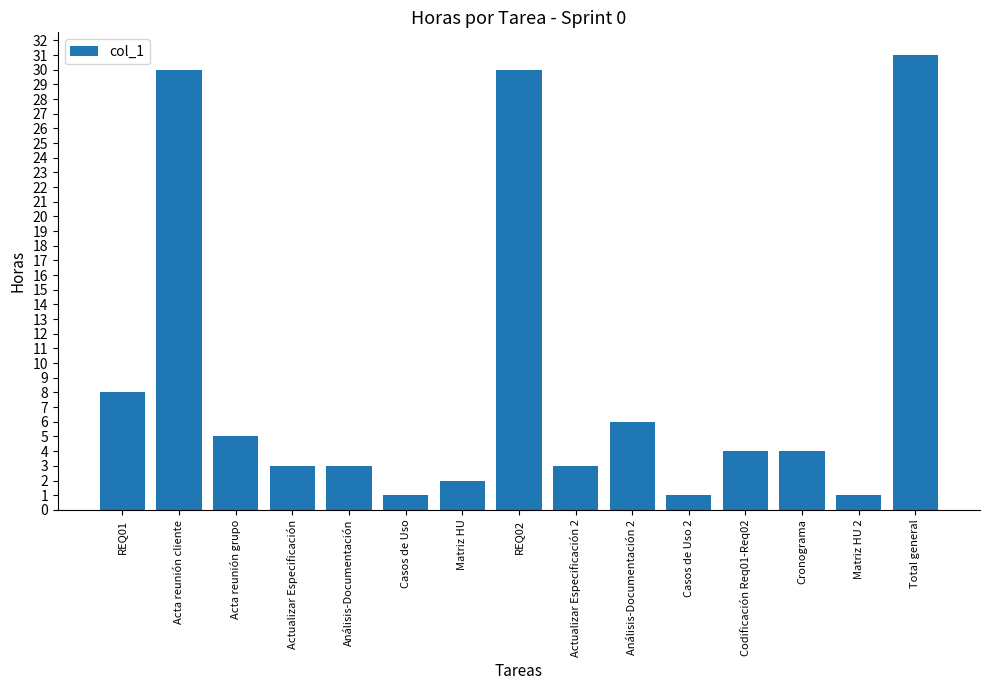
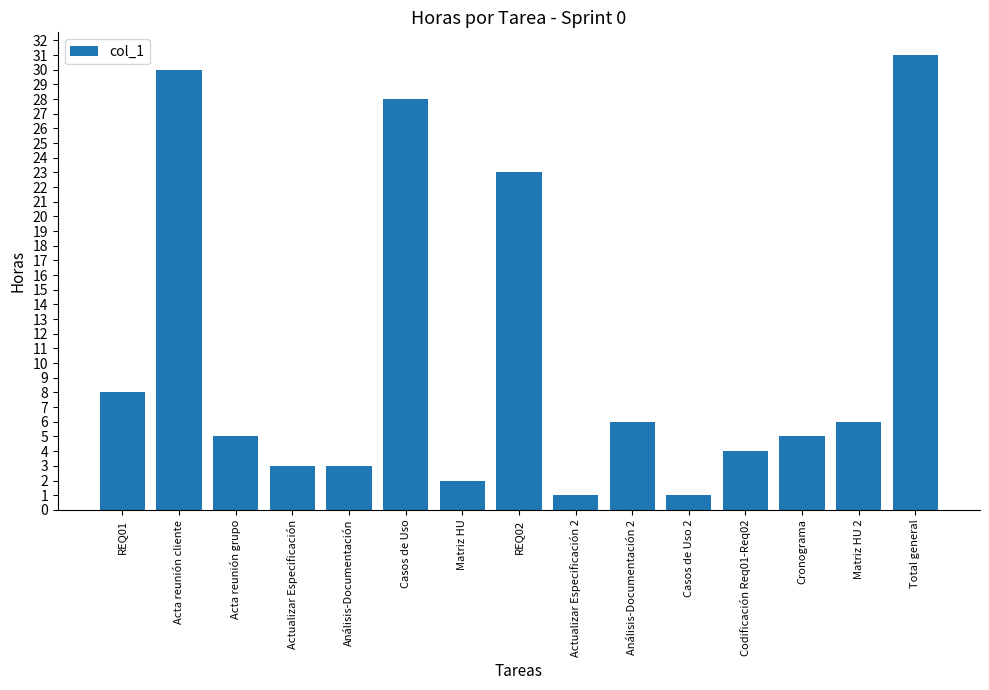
Casos de Uso: 1 -> 28
REQ02: 30 -> 23
Actualizar Especificación 2: 3 -> 1
Cronograma: 4 -> 5
Matriz HU 2: 1 -> 6
